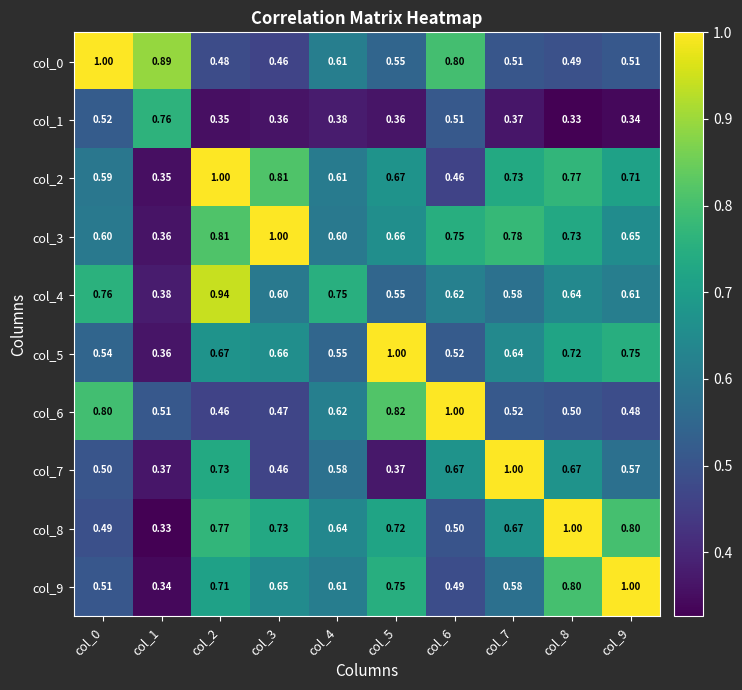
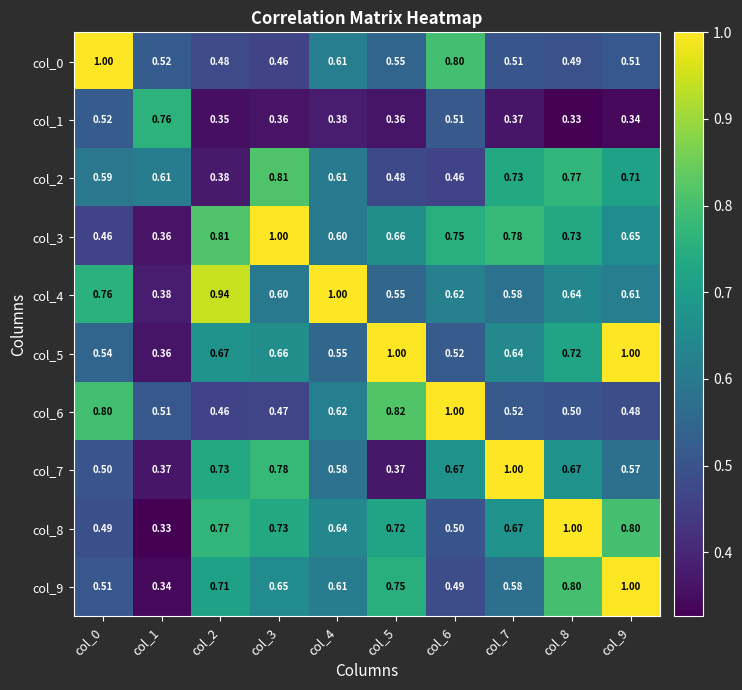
col_0, col_1: 0.89 -> 0.52
col_2, col_1: 0.35 -> 0.61
col_2, col_2: 1.00 -> 0.38
col_2, col_5: 0.67 -> 0.48
col_3, col_0: 0.60 -> 0.46
col_4, col_4: 0.75 -> 1.00
col_5, col_9: 0.75 -> 1.00
col_7, col_3: 0.46 -> 0.78
